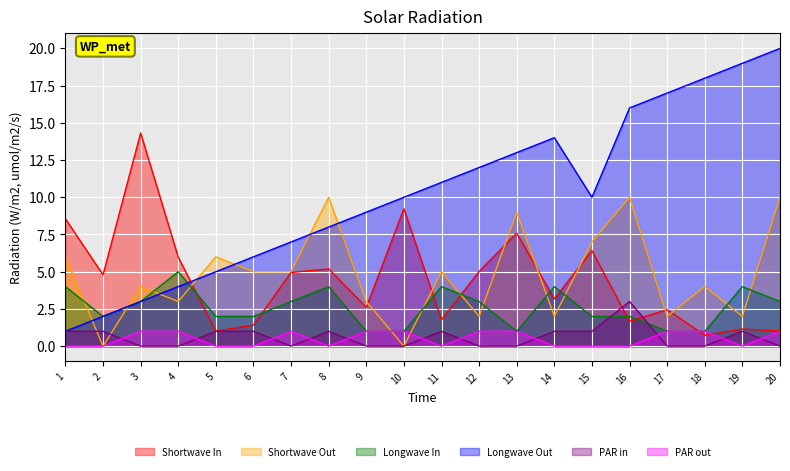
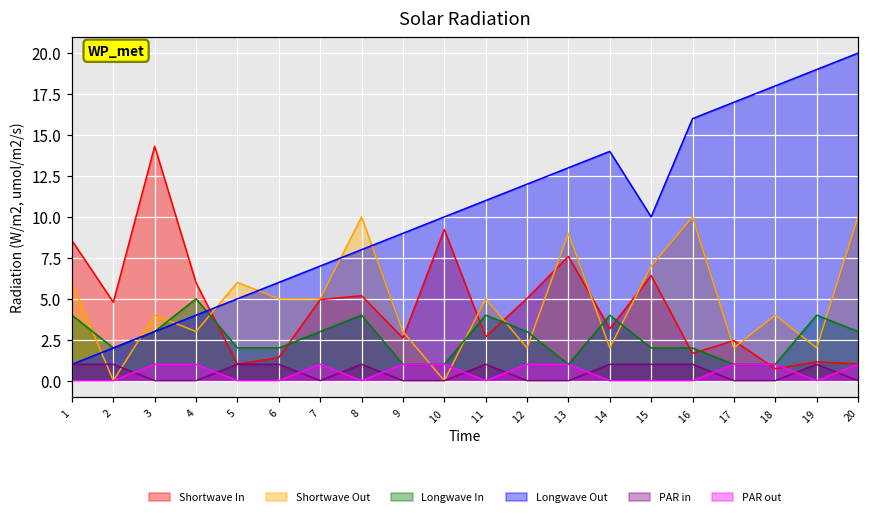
Shortwave In, 11: 1.8 -> 2.7
PAR in, 16: 3 -> 1
